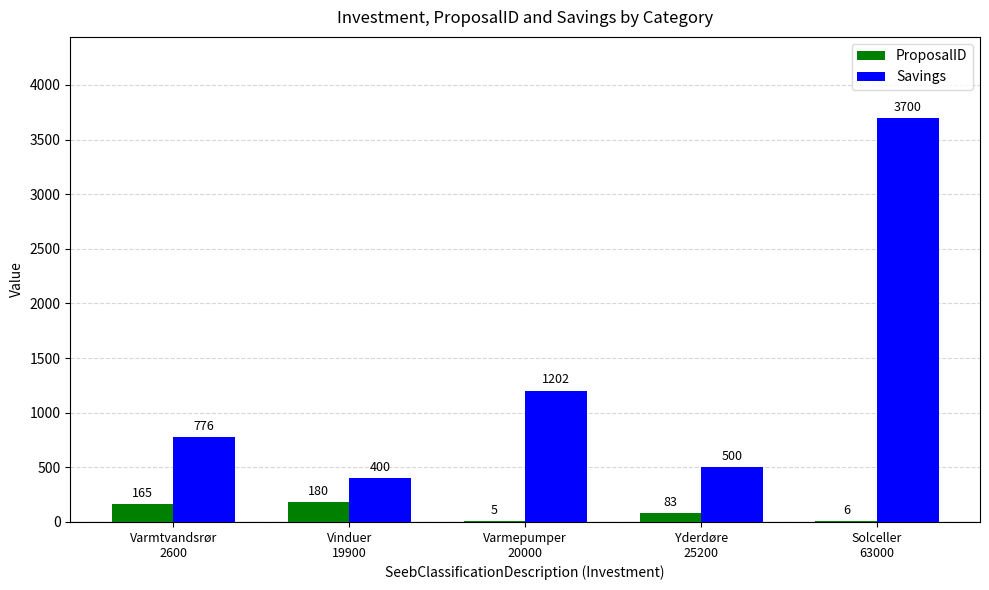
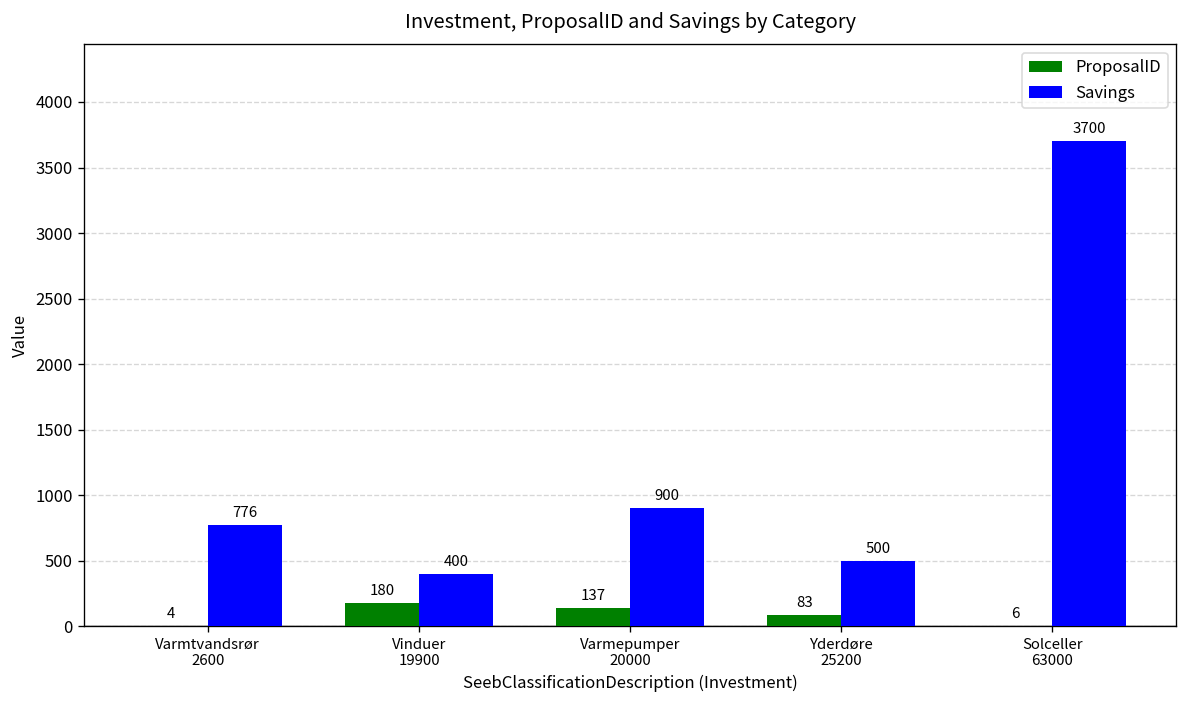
ProposalID, Varmtvandsrør 2600: 165 -> 4
ProposalID, Varmepumper 20000: 5 -> 137
Savings, Varmepumper 20000: 1202 -> 900
